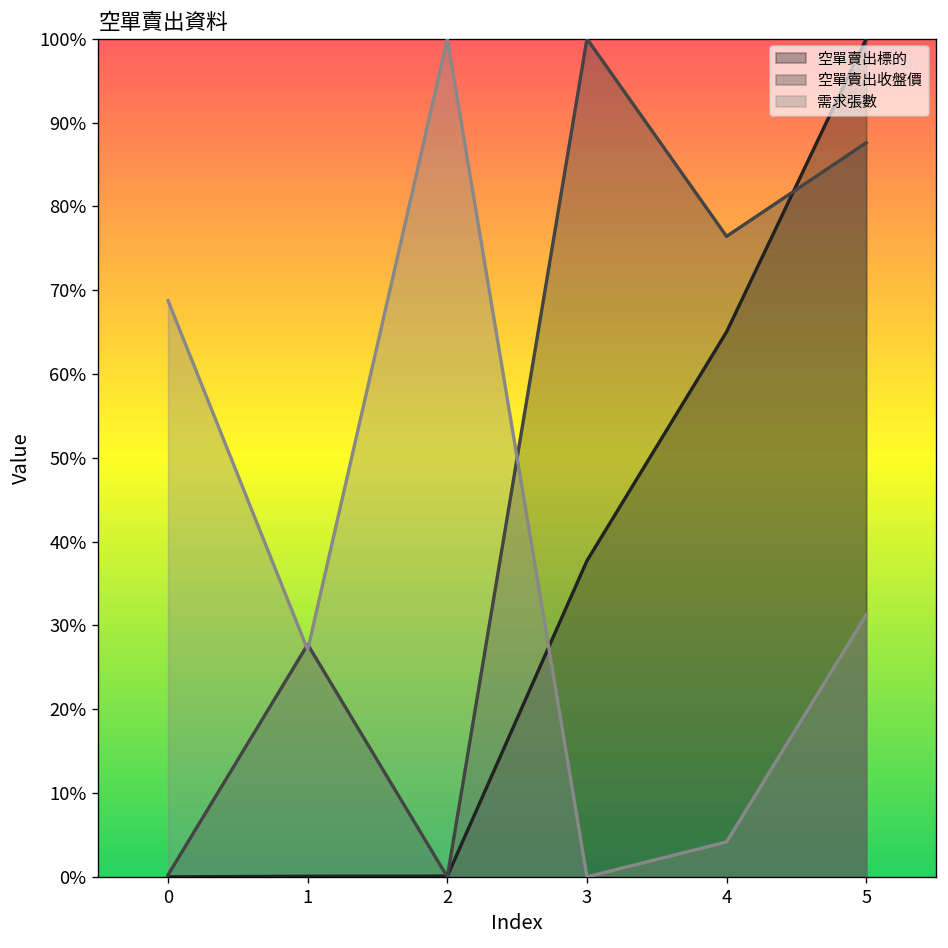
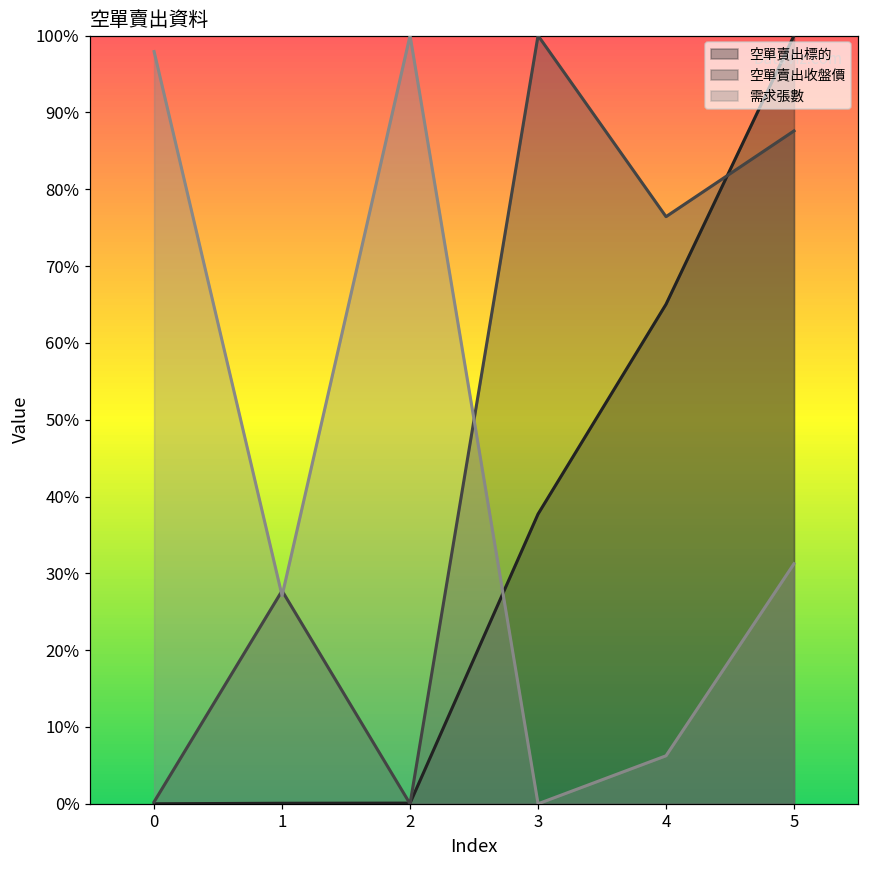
需求張數, 0: 69% -> 98%
需求張數, 4: 4% -> 6%
